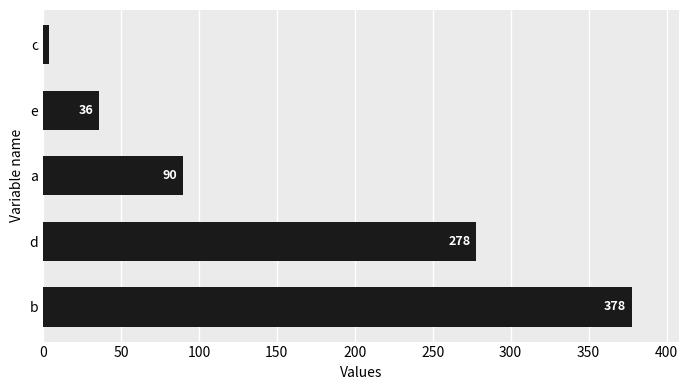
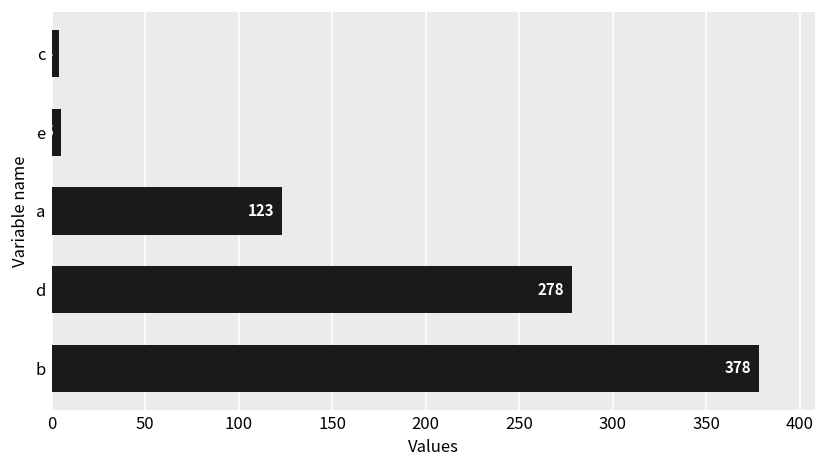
e: 36 -> 5
a: 90 -> 123
